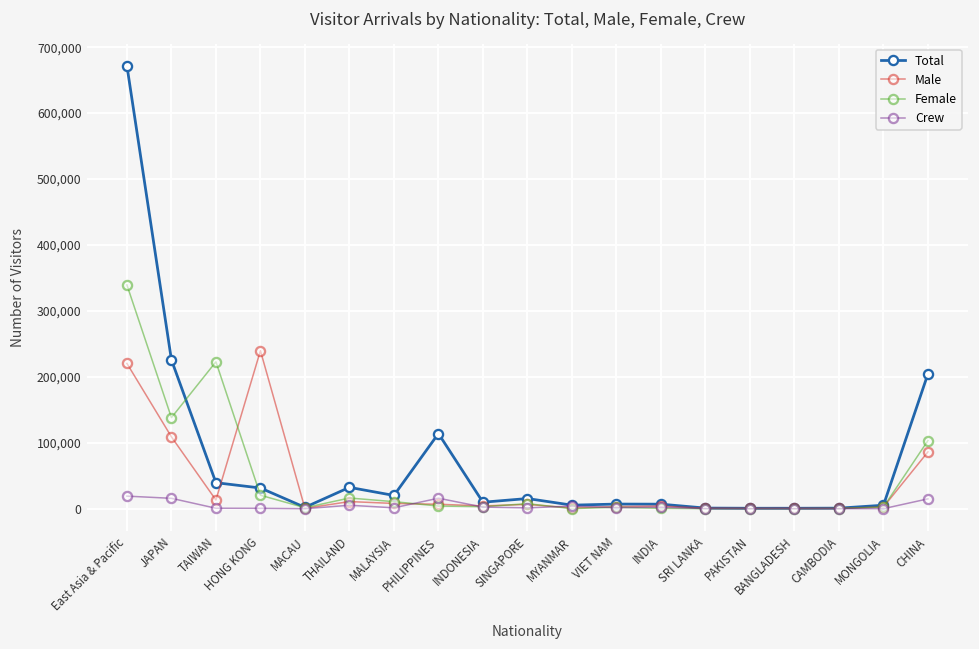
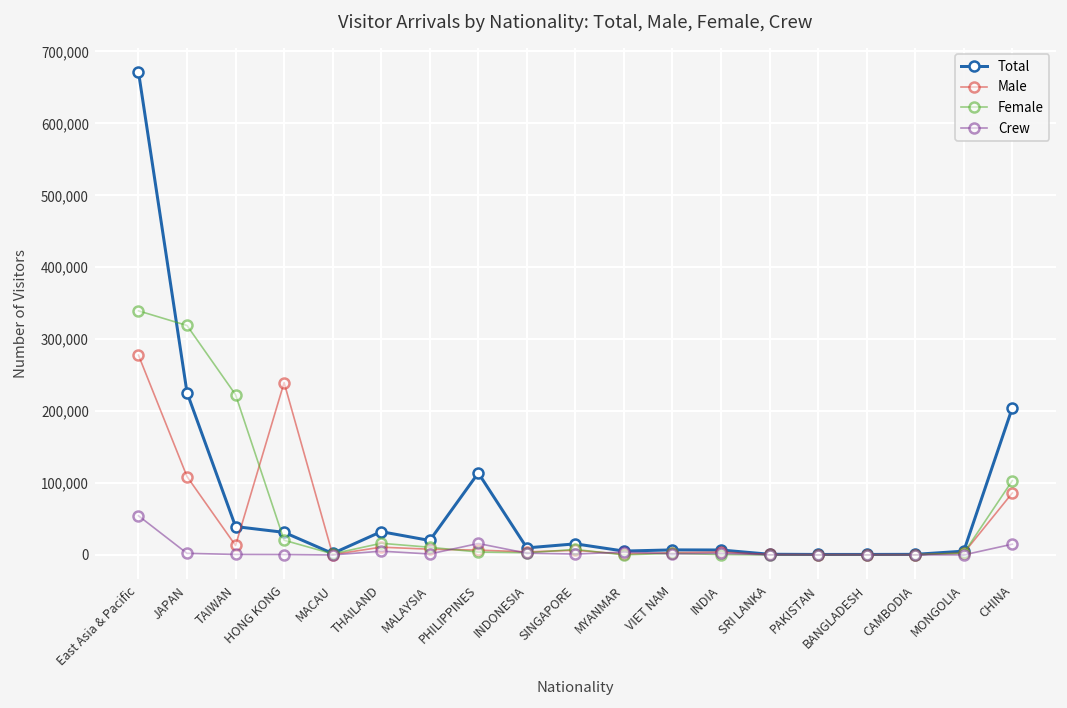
Male, East Asia & Pacific: 220,000 -> 280,000
Crew, East Asia & Pacific: 20,000 -> 50,000
Female, JAPAN: 140,000 -> 320,000
Crew, JAPAN: 20,000 -> 0
